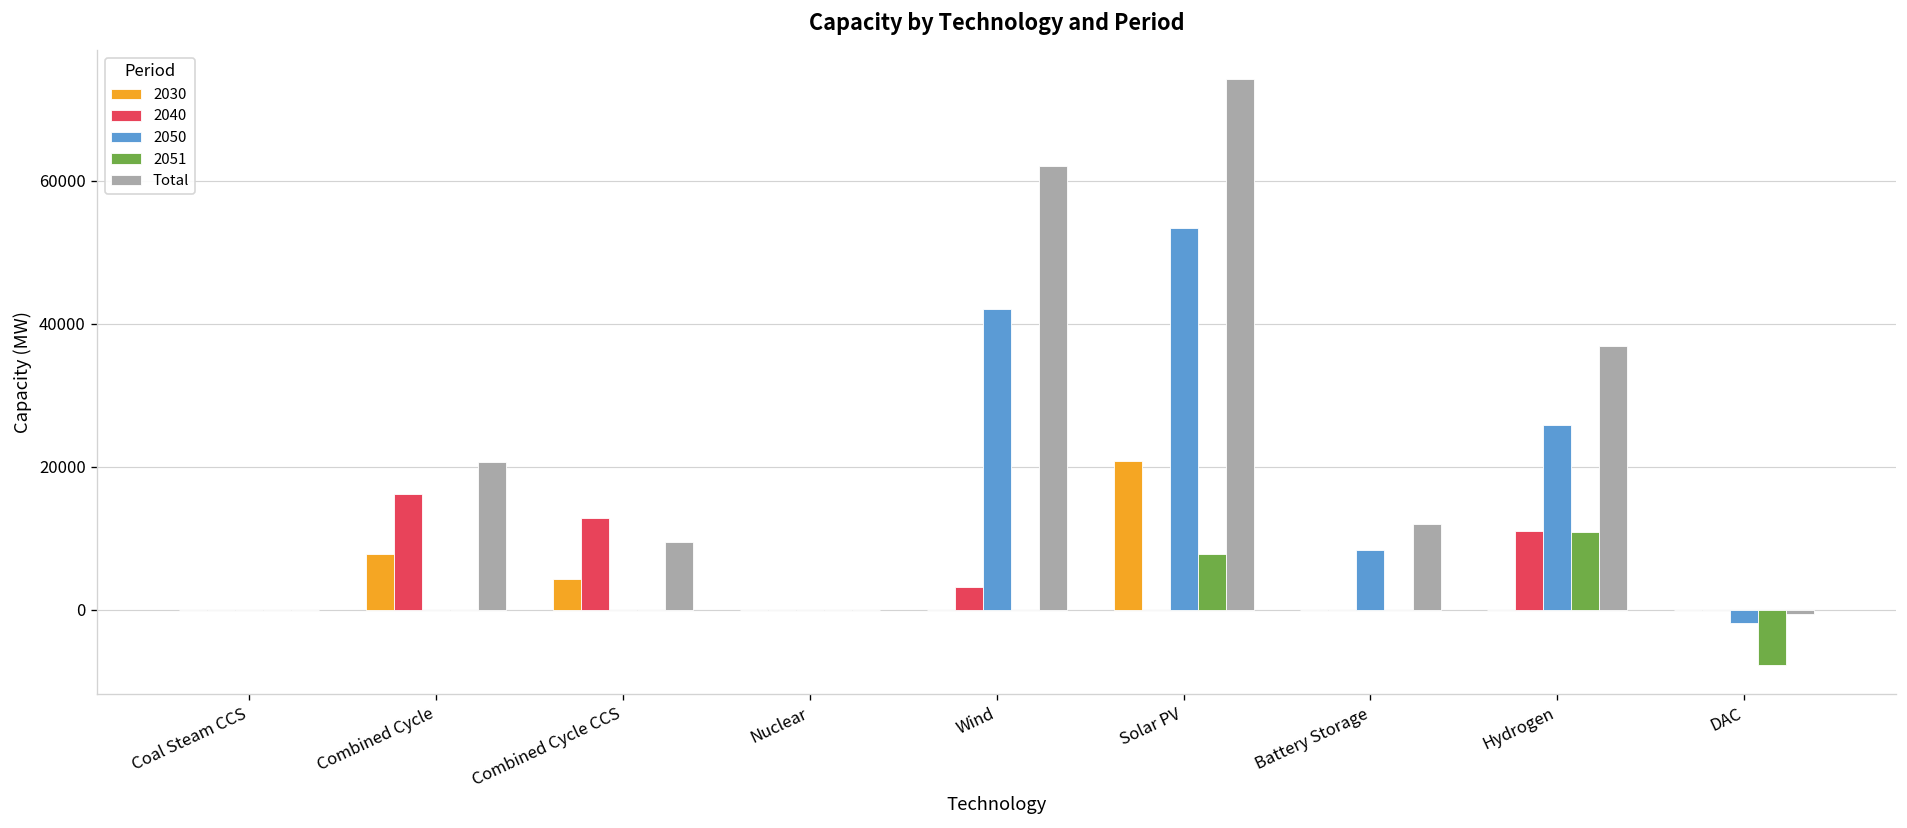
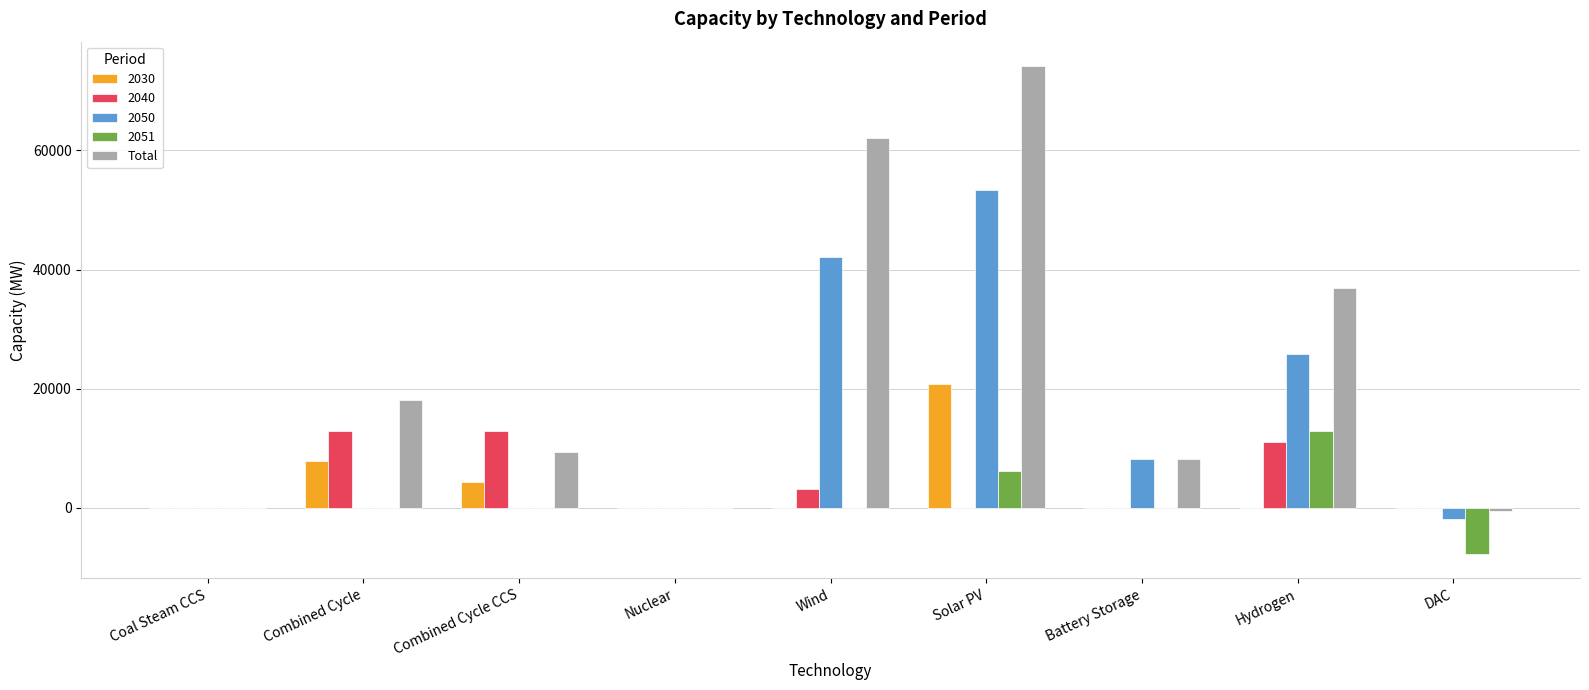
2040, Combined Cycle: 16000 -> 13000
Total, Combined Cycle: 21000 -> 18000
2051, Solar PV: 8000 -> 6000
Total, Battery Storage: 12000 -> 8000
2051, Hydrogen: 11000 -> 13000
